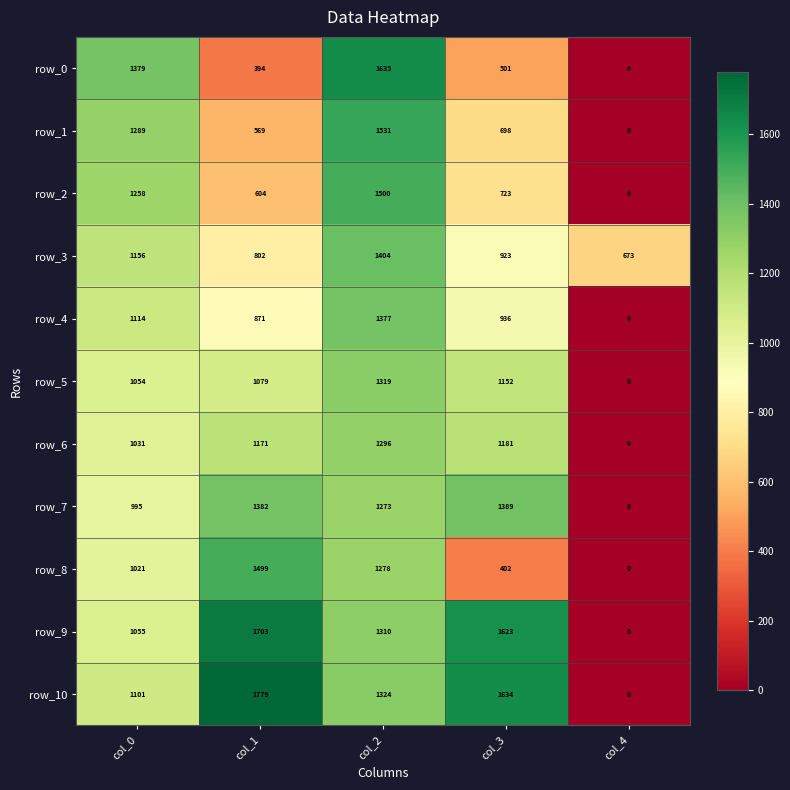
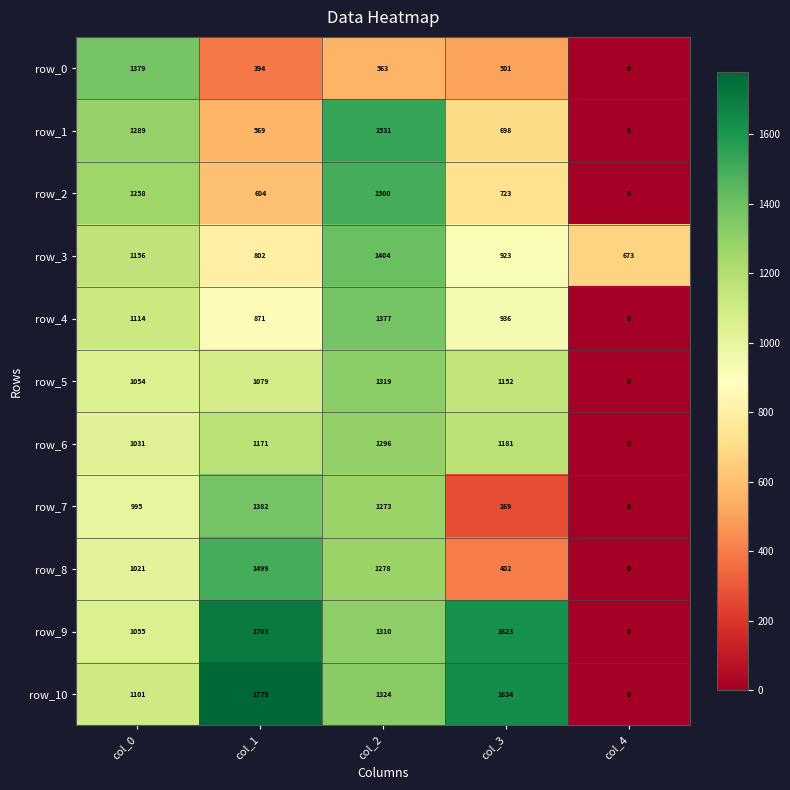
row_0, col_2: 1635 -> 563
row_7, col_3: 1389 -> 269
